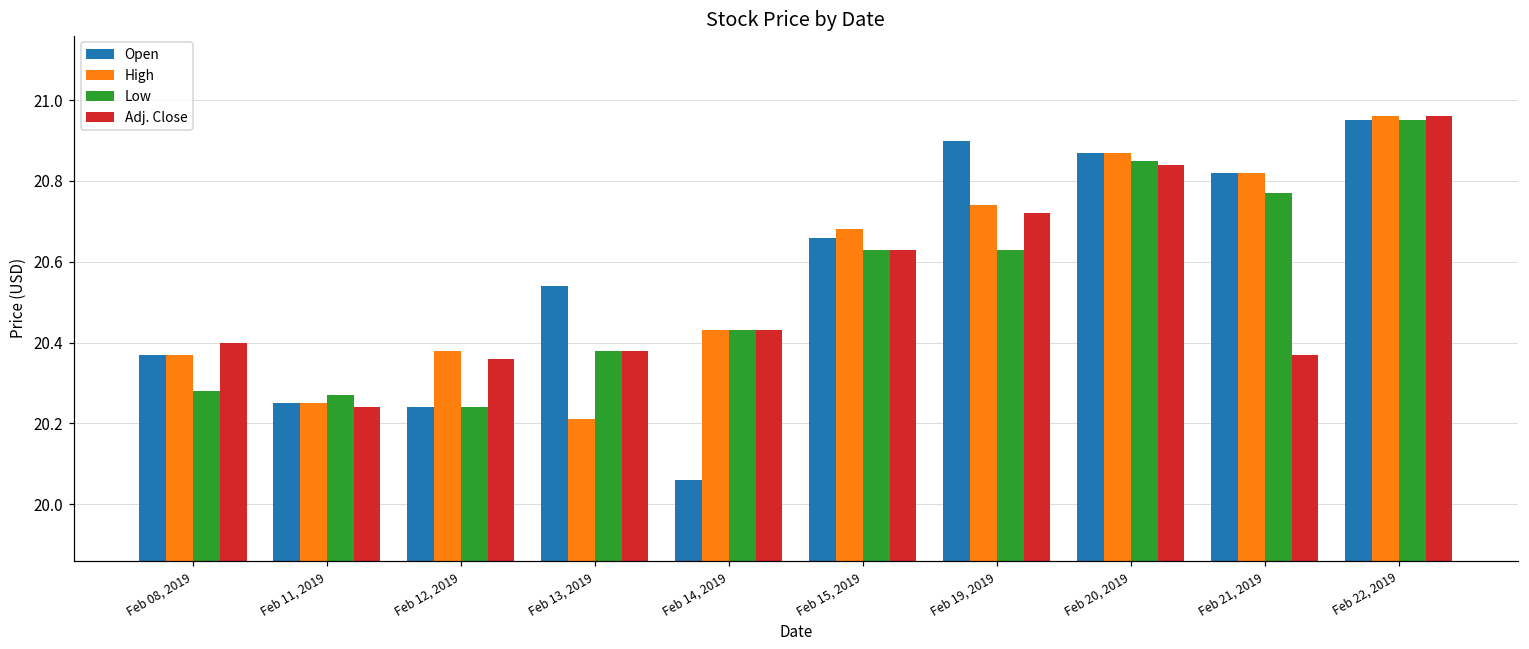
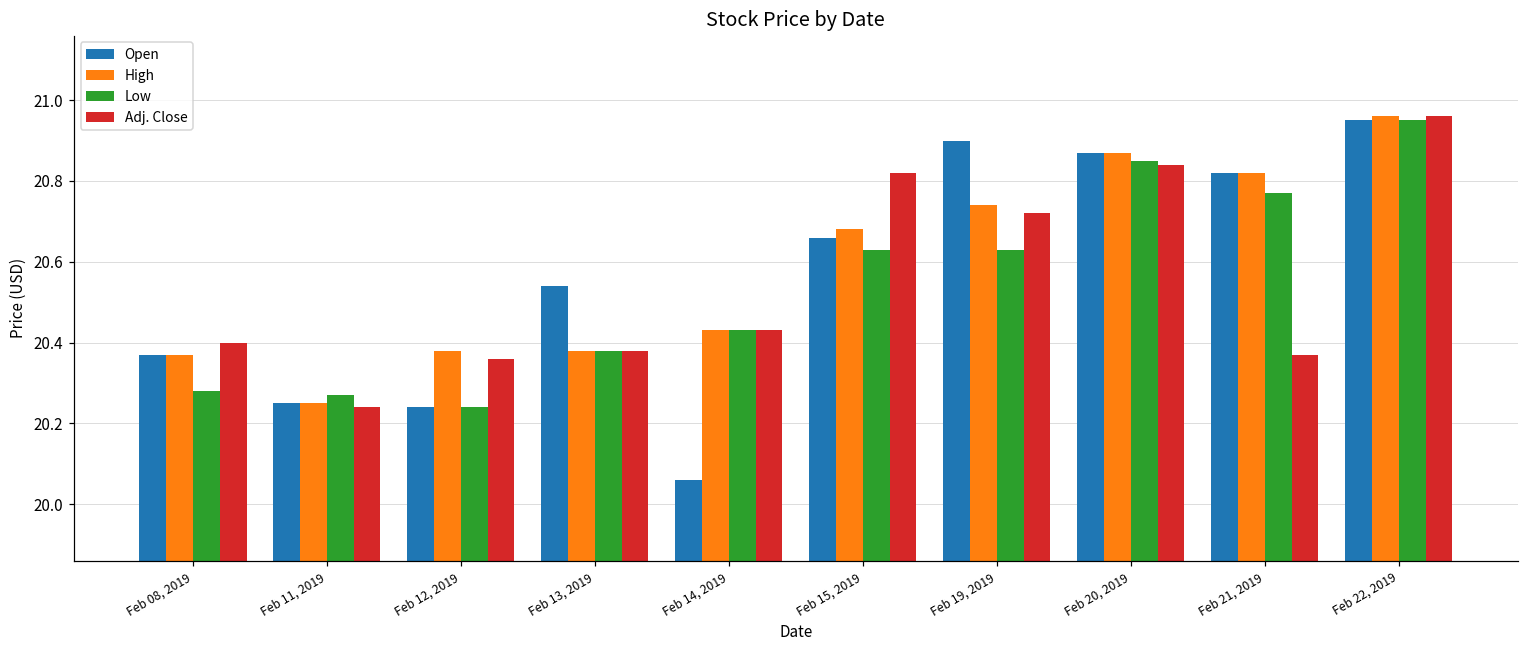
High, Feb 13, 2019: 20.21 -> 20.38
Adj. Close, Feb 15, 2019: 20.63 -> 20.82
